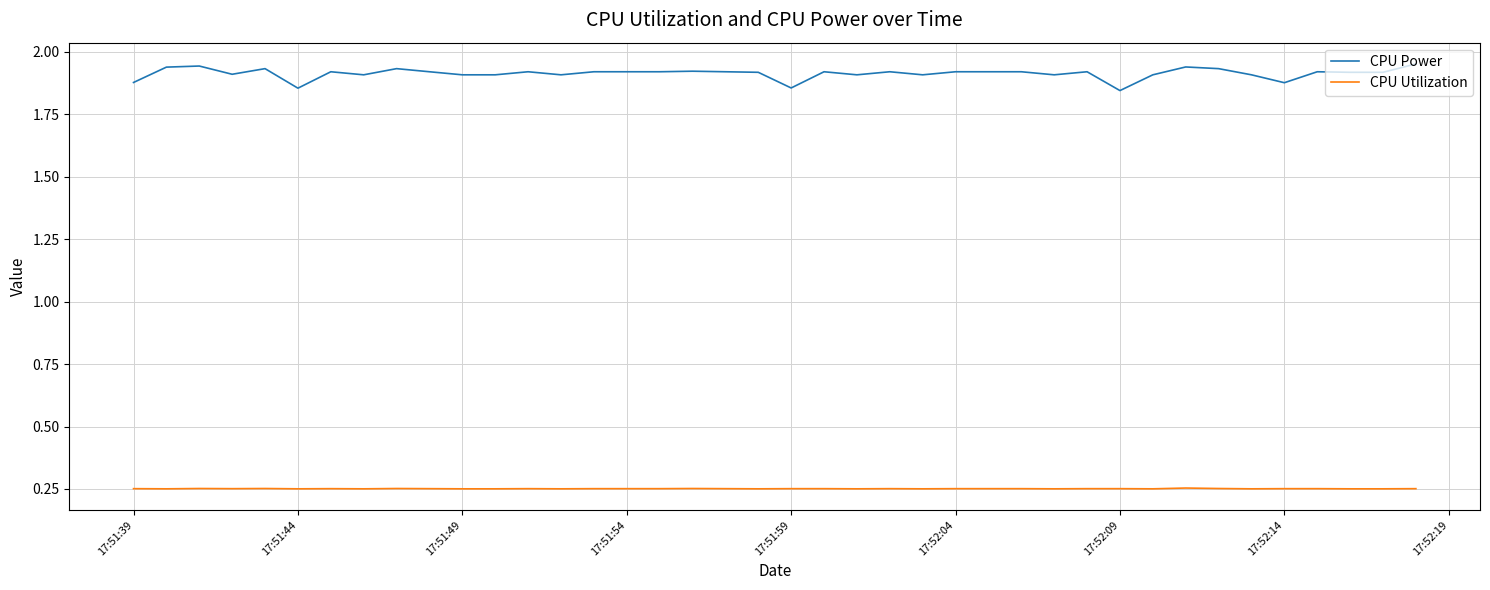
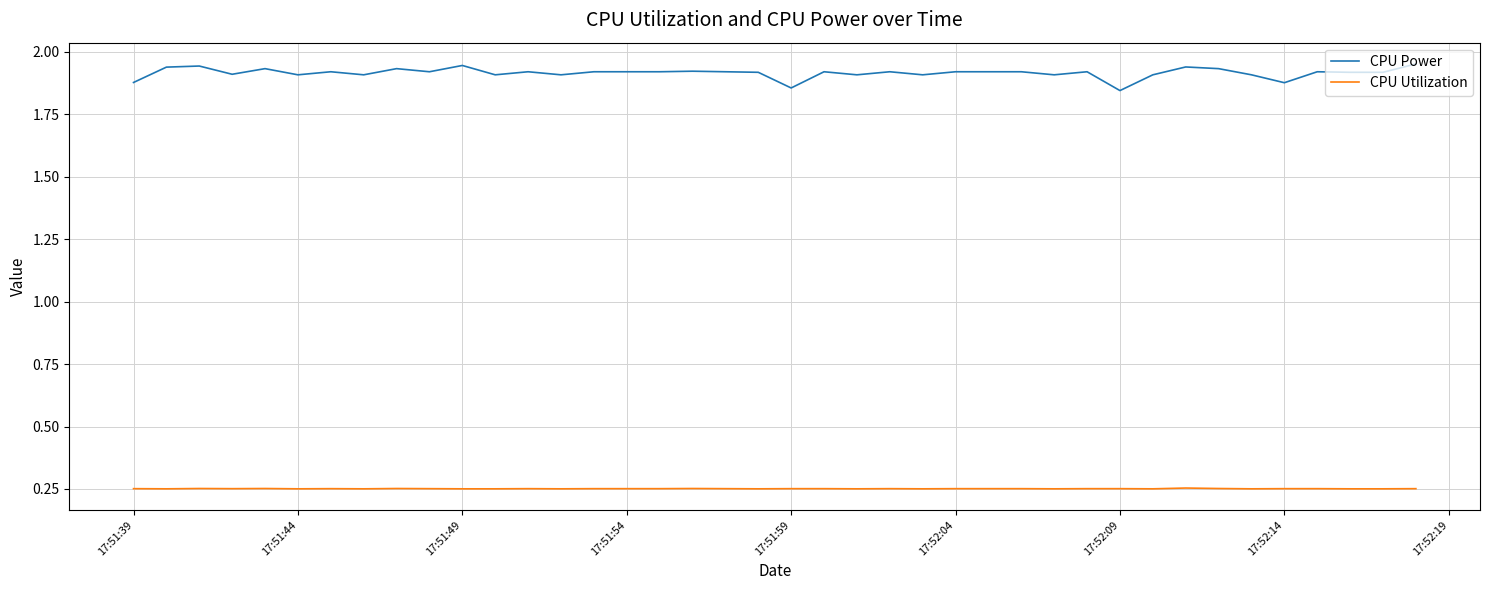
CPU Power, 17:51:44: 1.85 -> 1.91
CPU Power, 17:51:49: 1.91 -> 1.95
